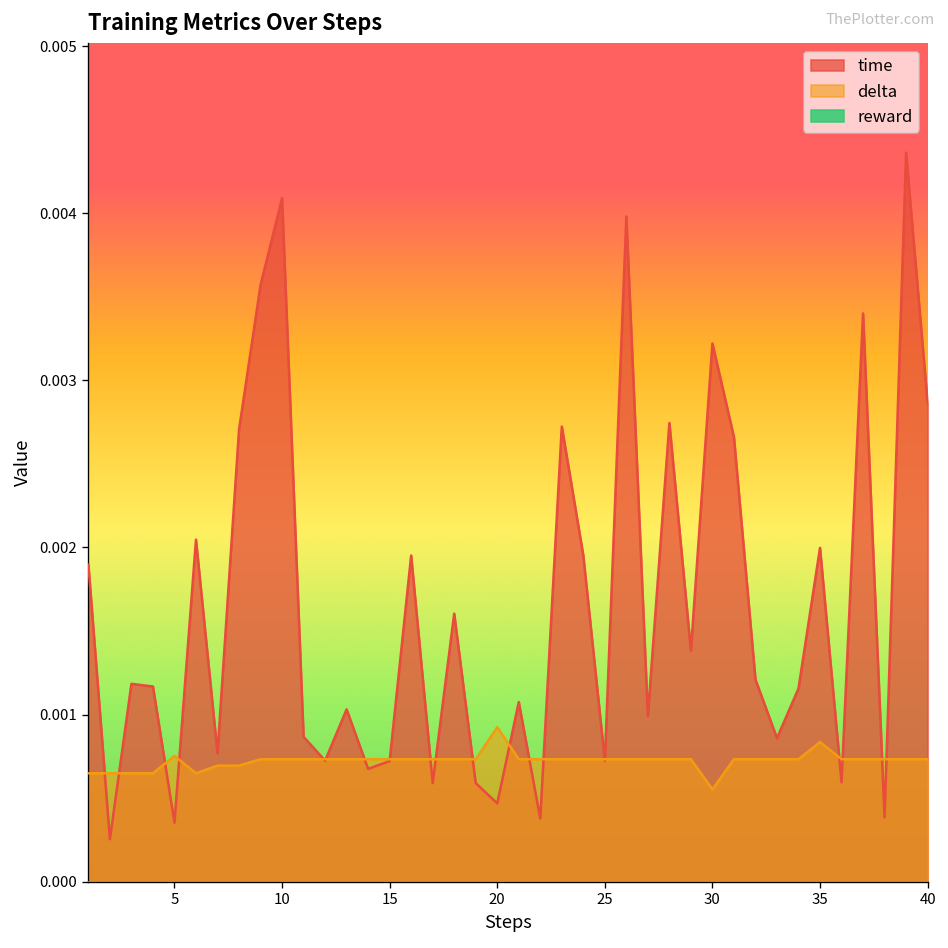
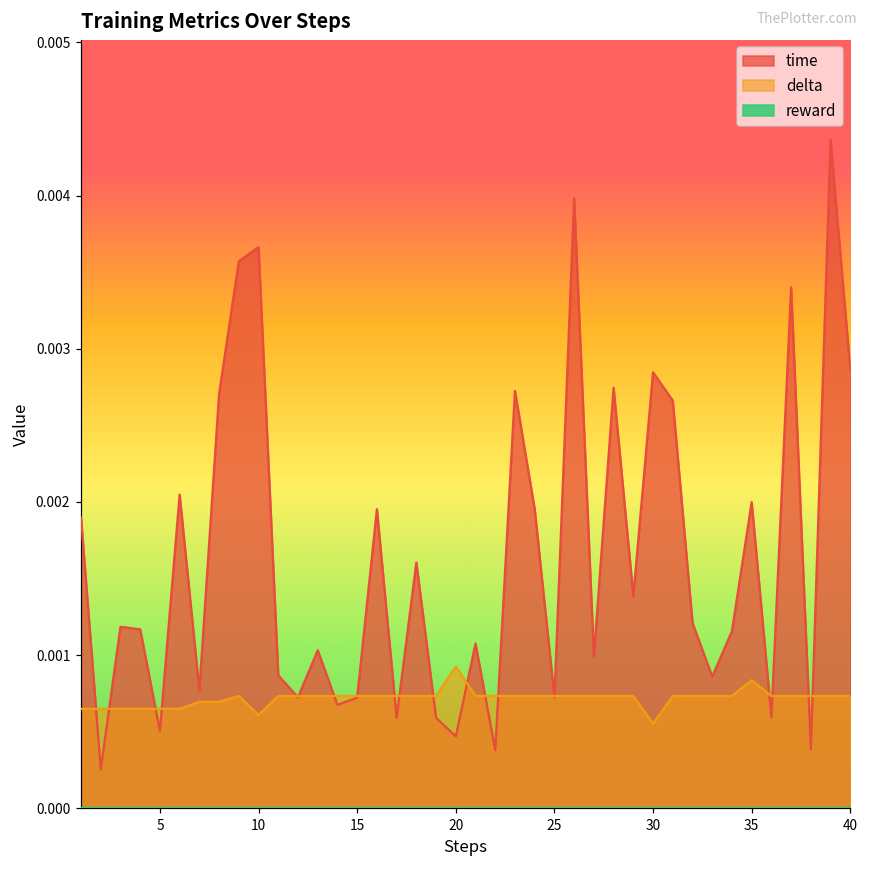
time, 5: 0.00035 -> 0.00050
delta, 5: 0.00075 -> 0.00065
time, 10: 0.00409 -> 0.00366
delta, 10: 0.00073 -> 0.00061
time, 30: 0.00322 -> 0.00285
